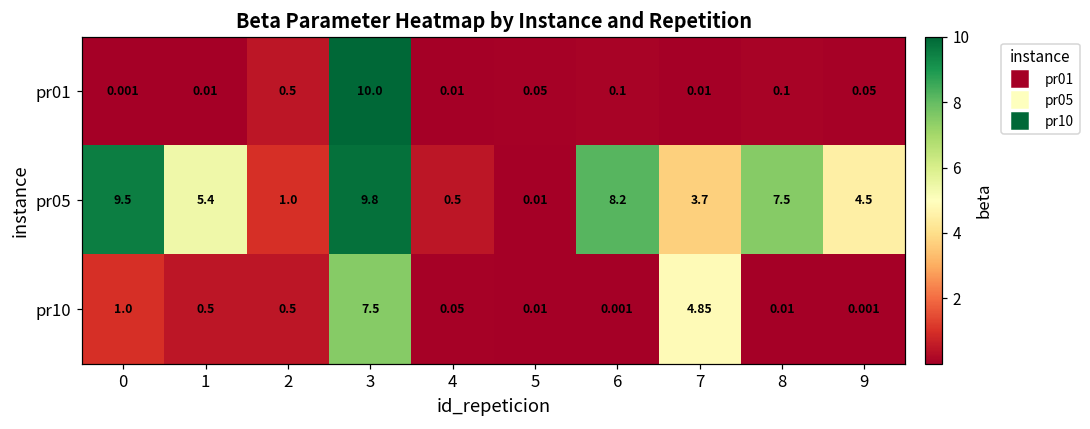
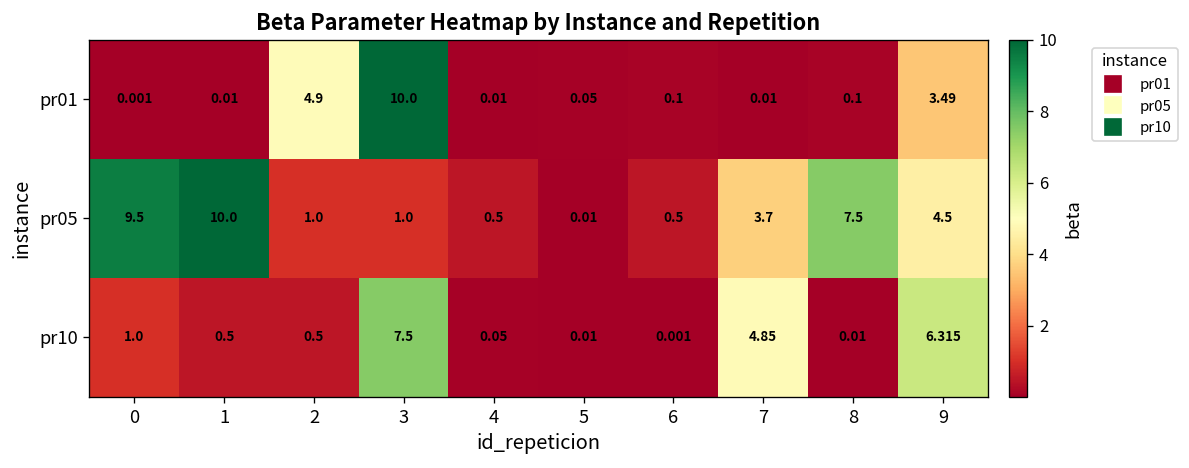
pr01, 2: 0.5 -> 4.9
pr01, 9: 0.05 -> 3.49
pr05, 1: 5.4 -> 10.0
pr05, 3: 9.8 -> 1.0
pr05, 6: 8.2 -> 0.5
pr10, 9: 0.001 -> 6.315
